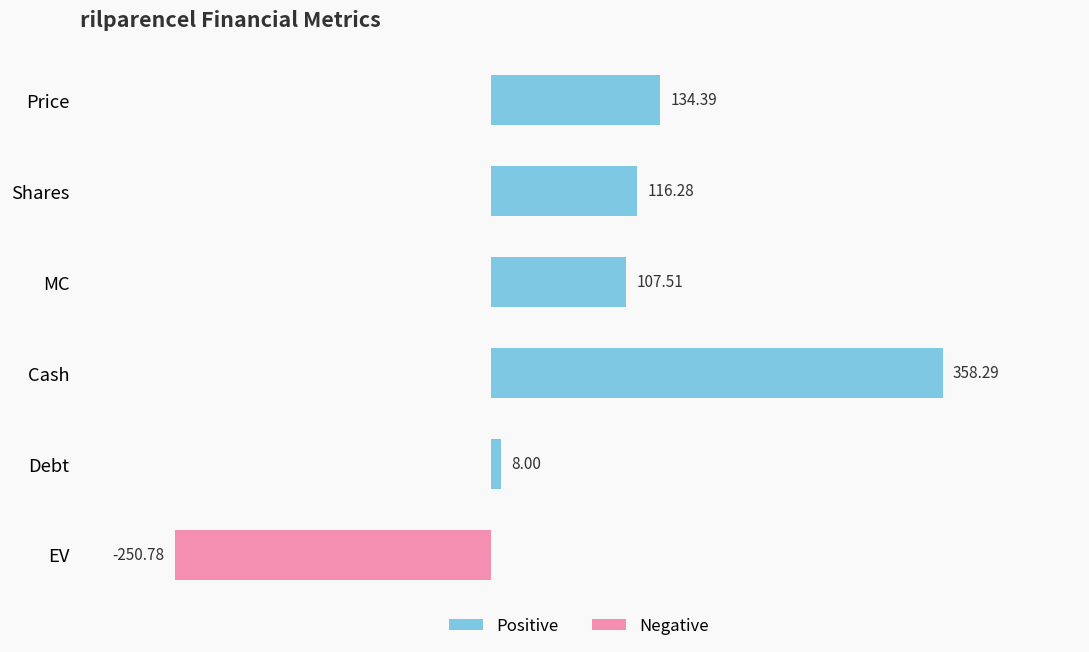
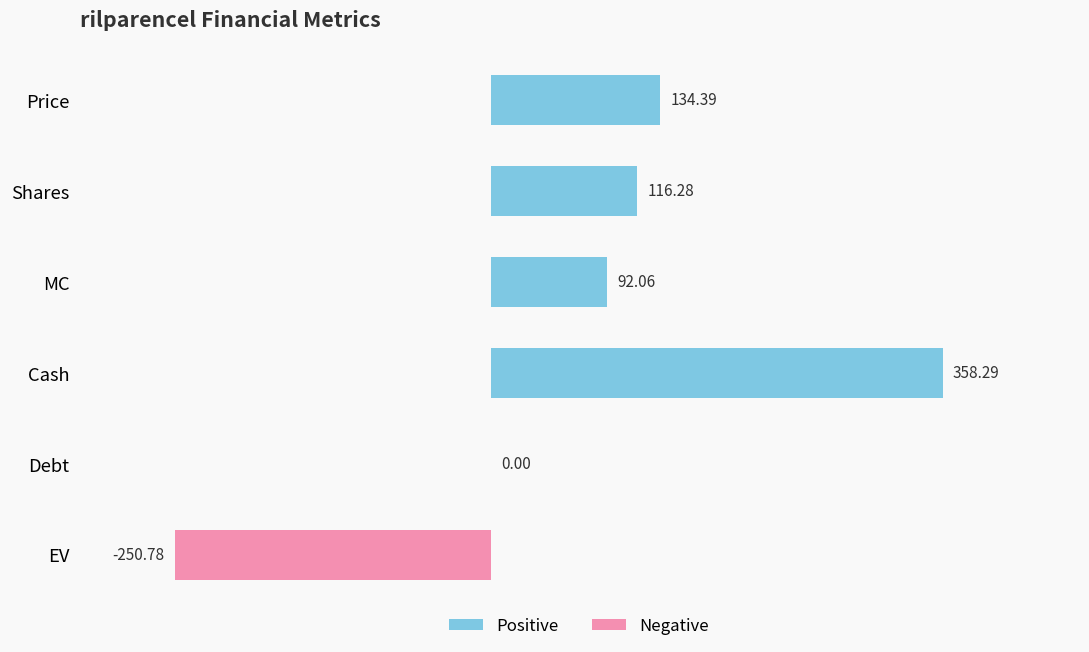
MC: 107.51 -> 92.06
Debt: 8.00 -> 0.00
